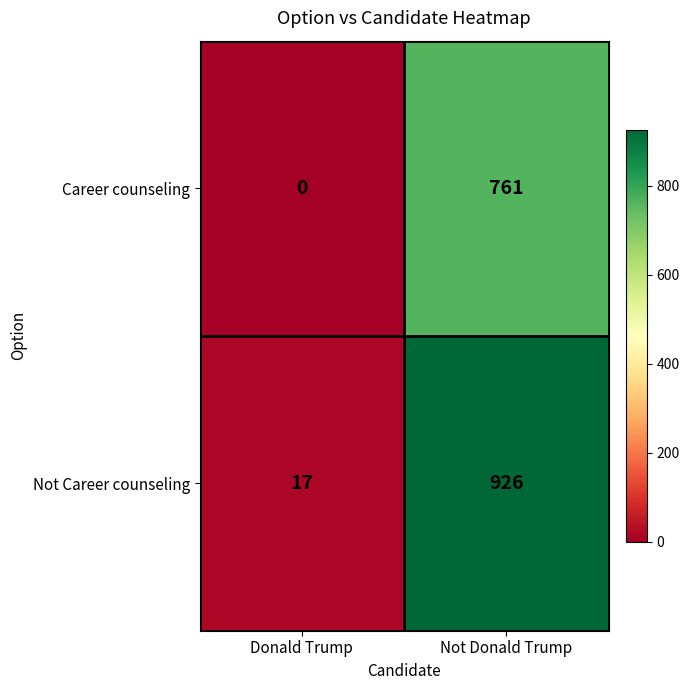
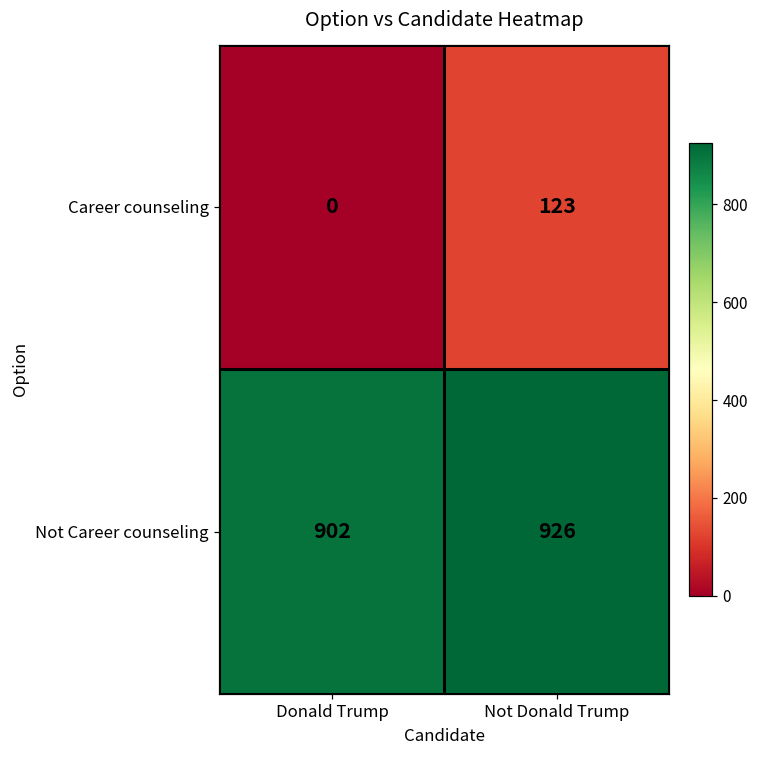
Career counseling, Not Donald Trump: 761 -> 123
Not Career counseling, Donald Trump: 17 -> 902
